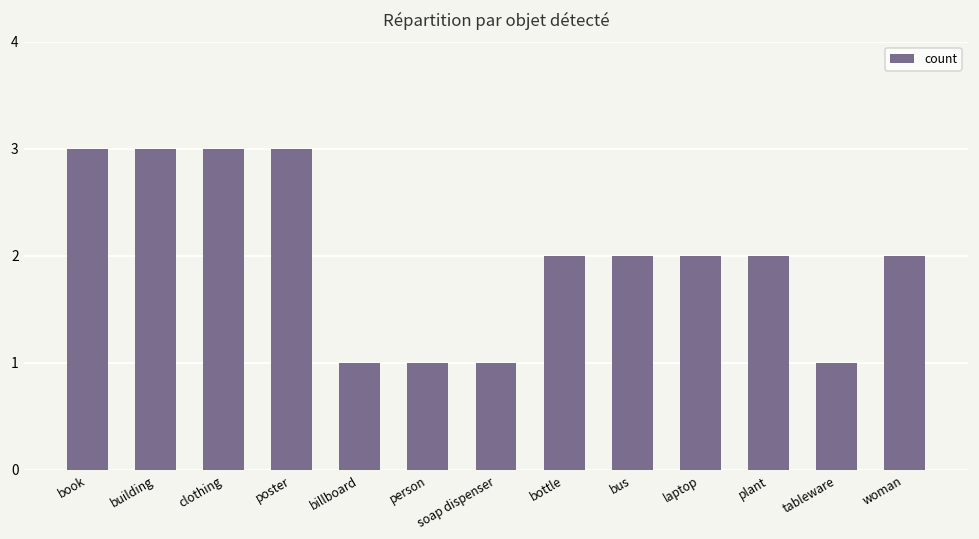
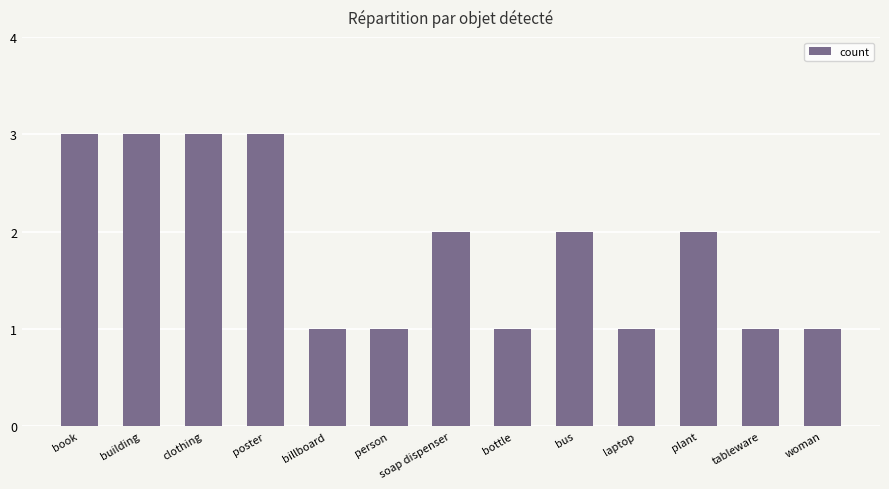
soap dispenser: 1 -> 2
bottle: 2 -> 1
laptop: 2 -> 1
woman: 2 -> 1
